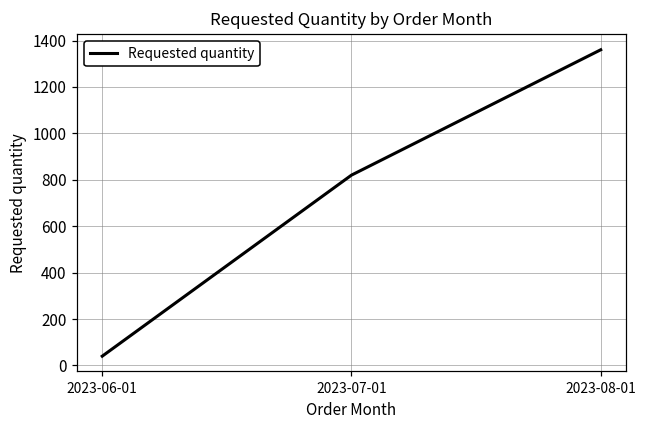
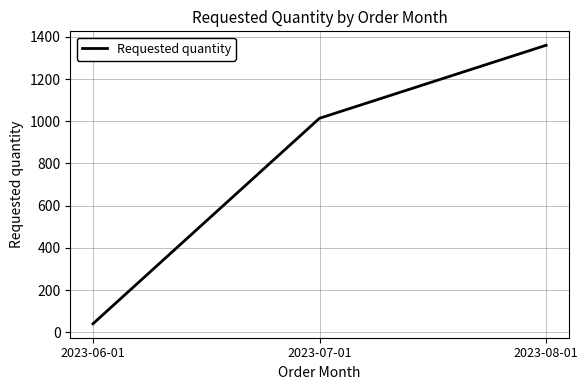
2023-07-01: 820 -> 1010
